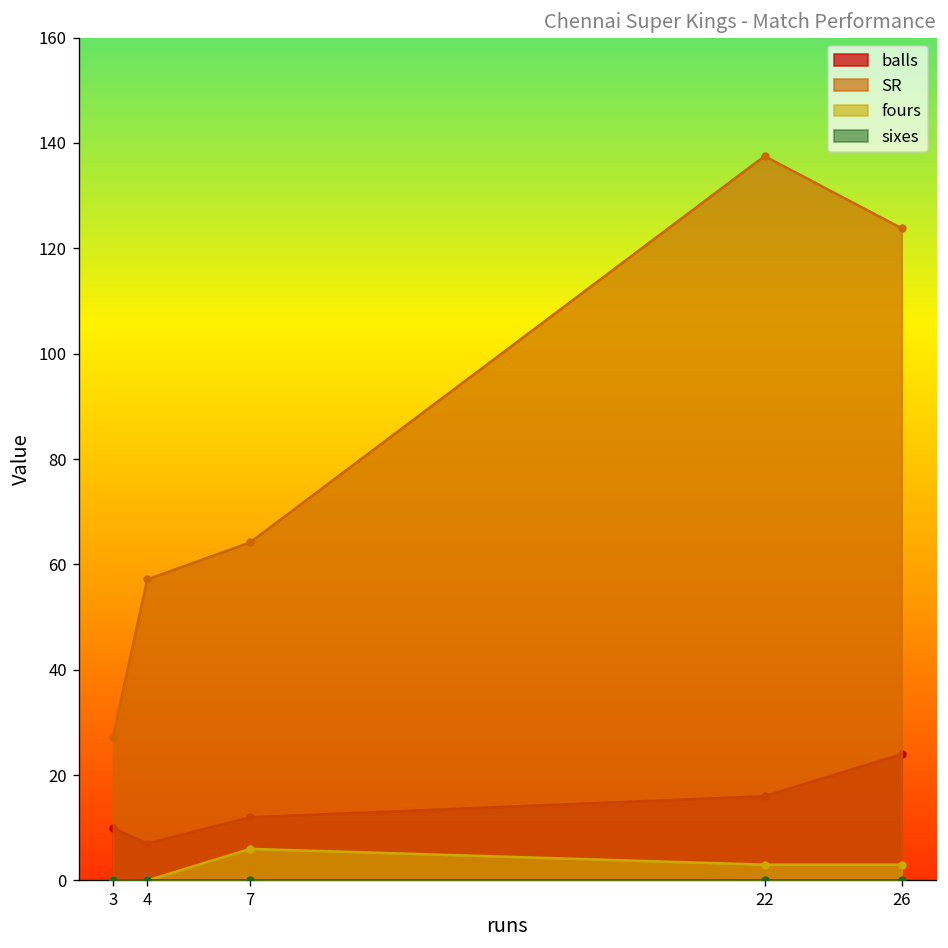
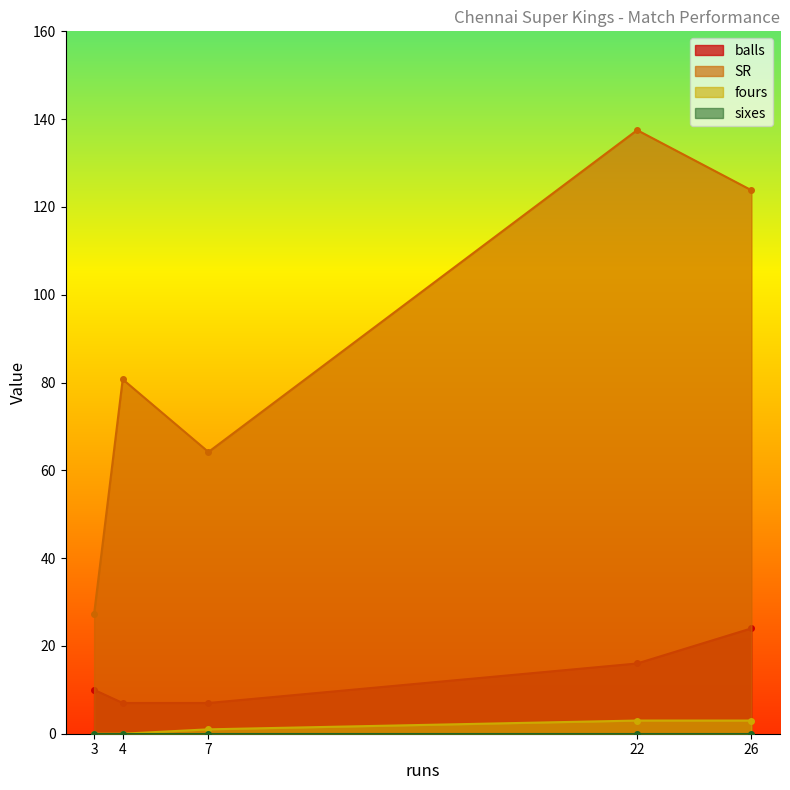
SR, 4: 57 -> 81
balls, 7: 12 -> 7
fours, 7: 6 -> 1
